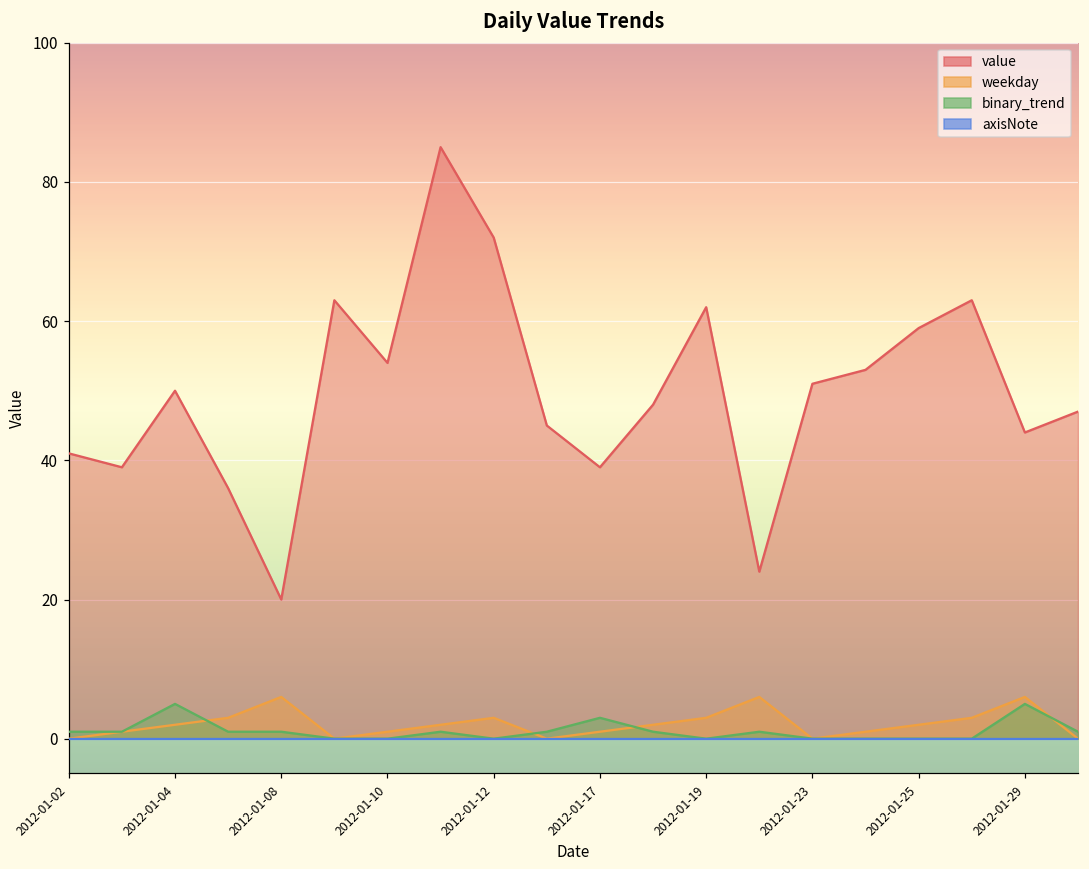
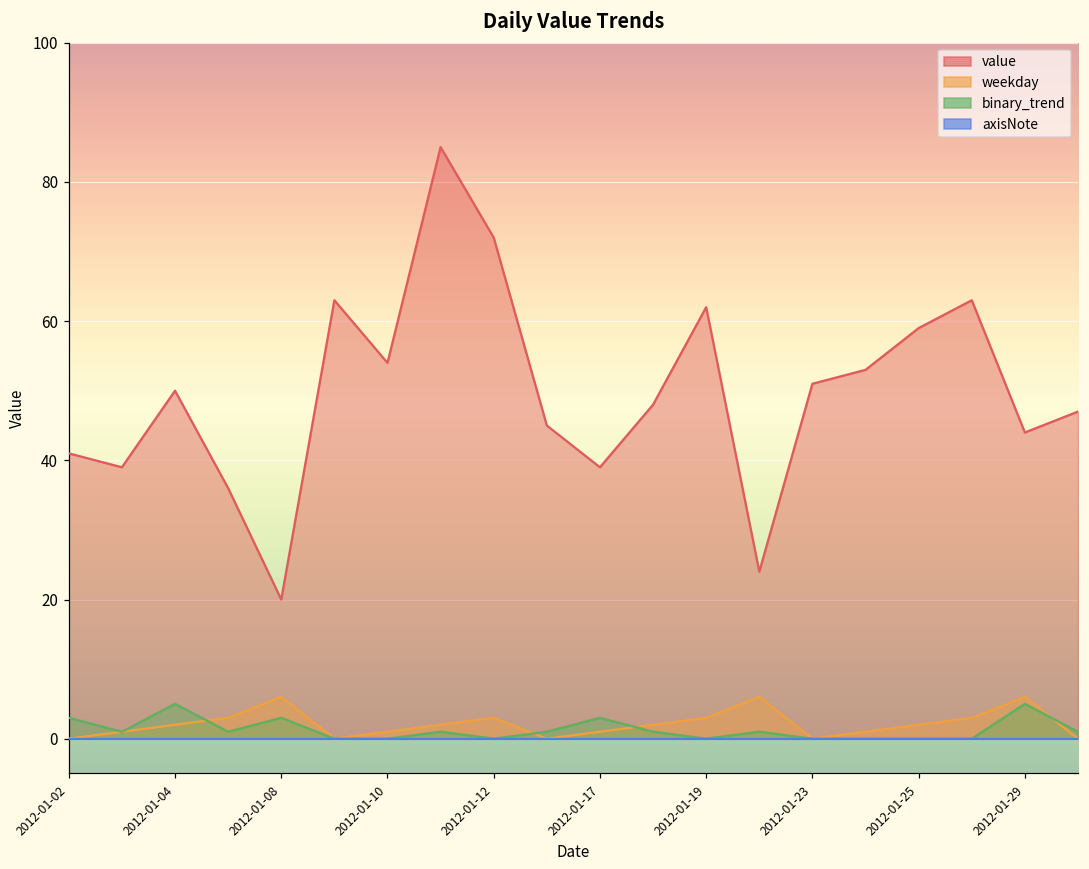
binary_trend, 2012-01-02: 1 -> 3
binary_trend, 2012-01-08: 1 -> 3
